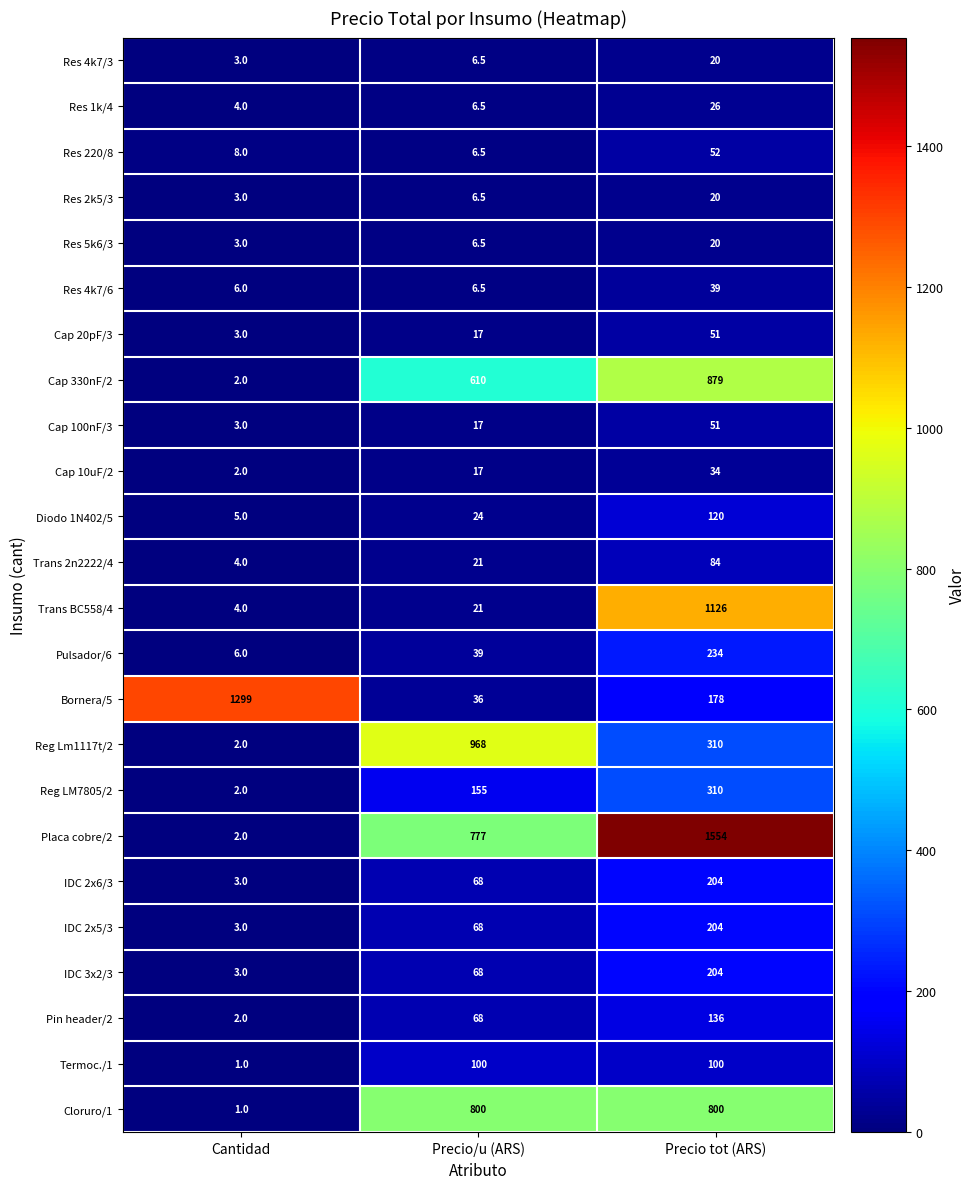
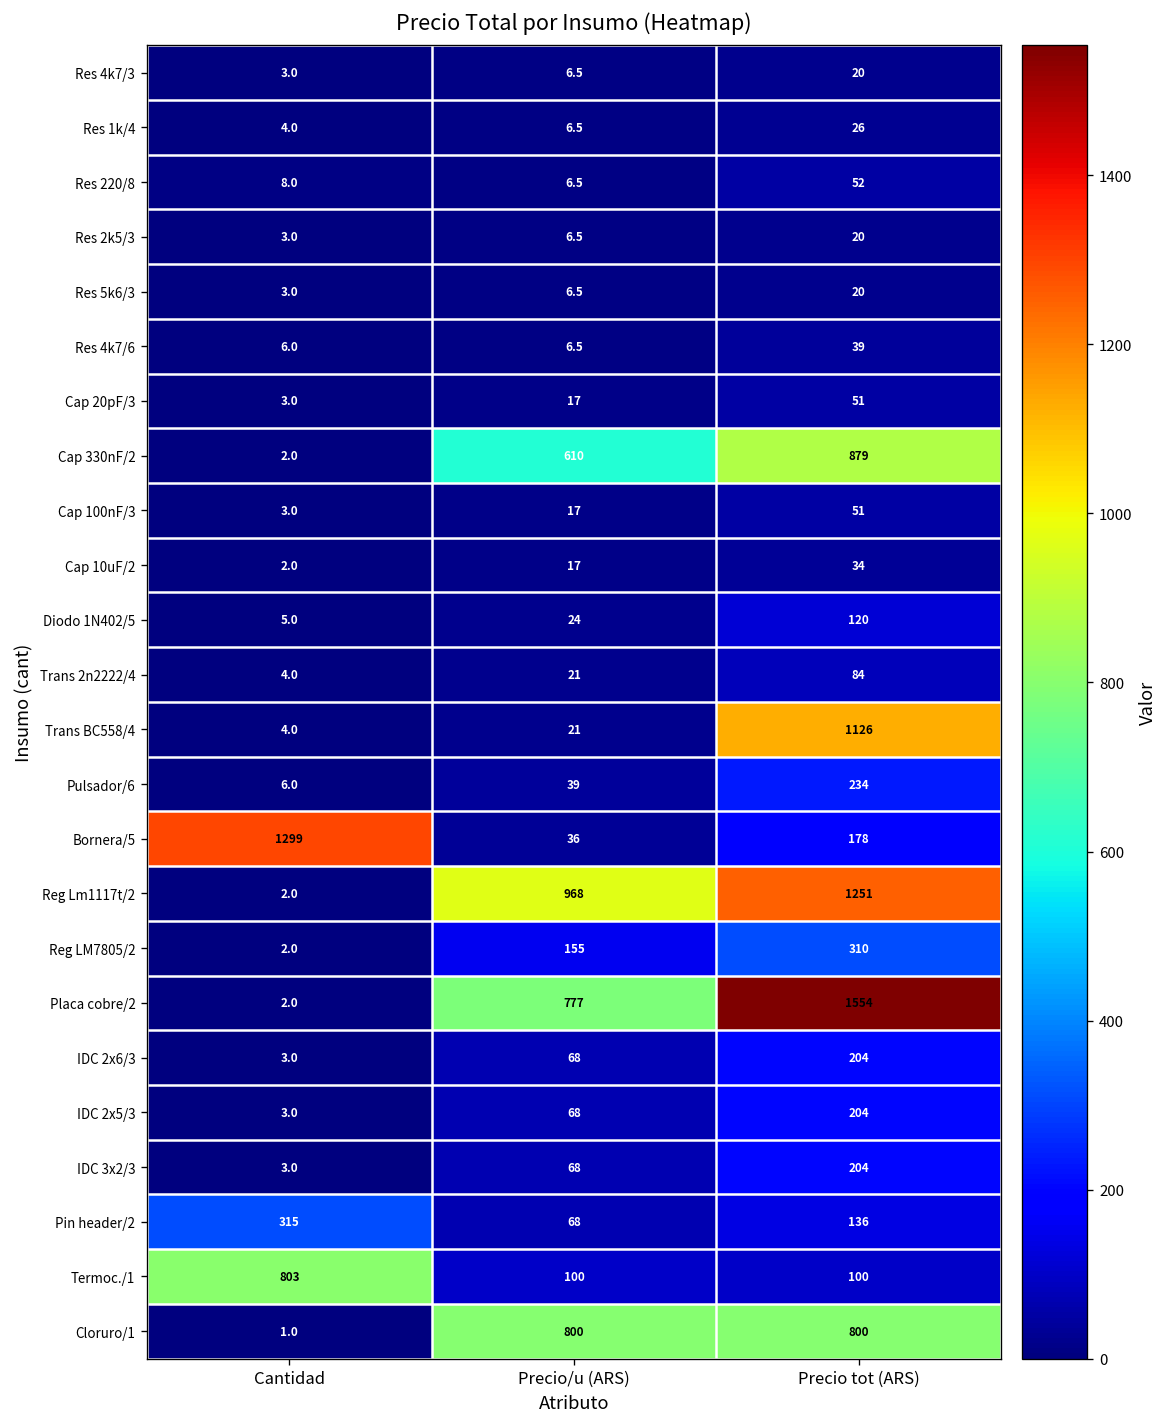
Reg Lm1117t/2, Precio tot (ARS): 310 -> 1251
Pin header/2, Cantidad: 2.0 -> 315
Termoc./1, Cantidad: 1.0 -> 803
